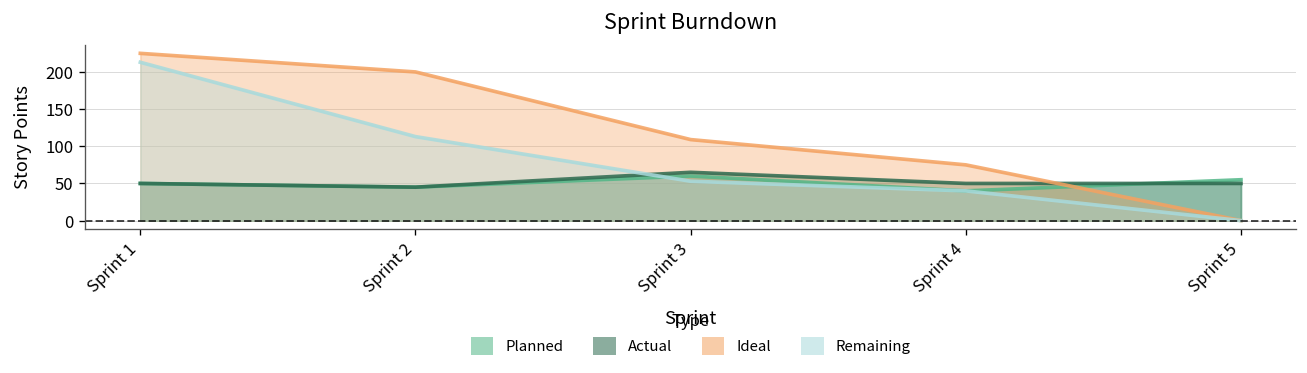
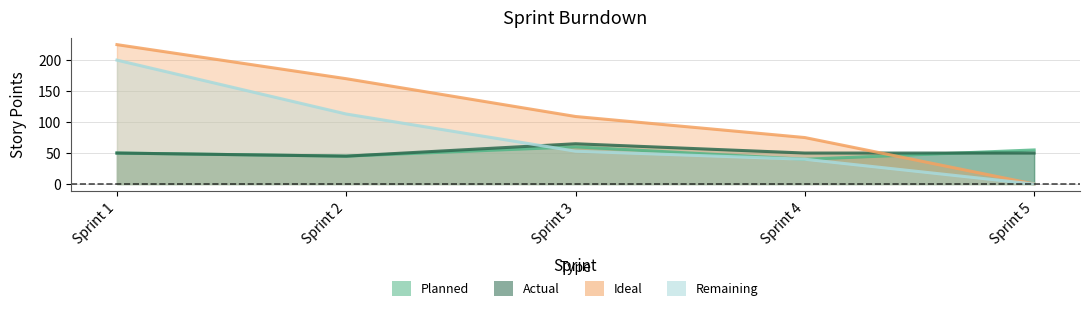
Remaining, Sprint 1: 210 -> 200
Ideal, Sprint 2: 200 -> 170
